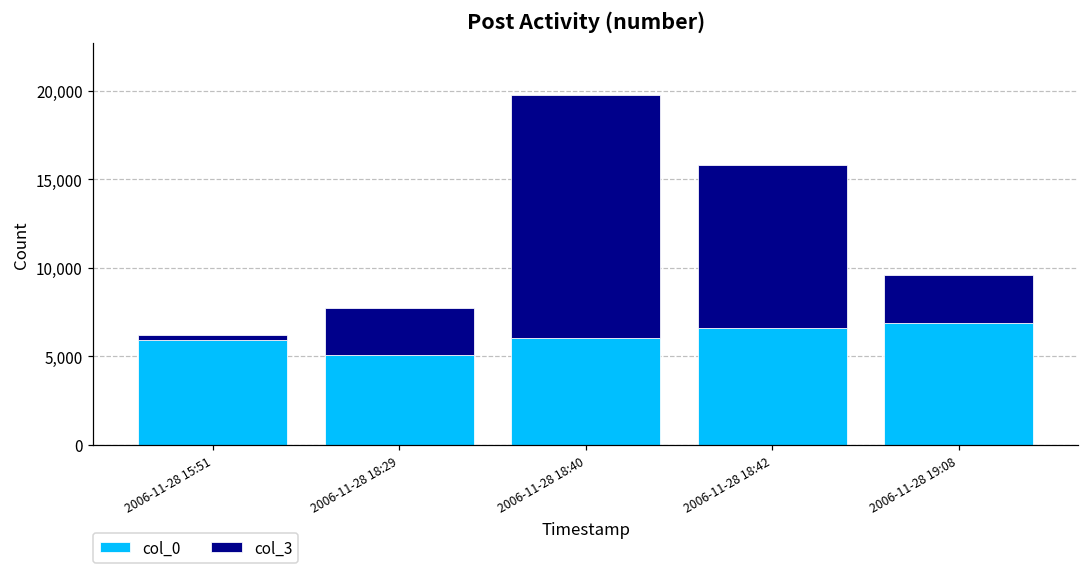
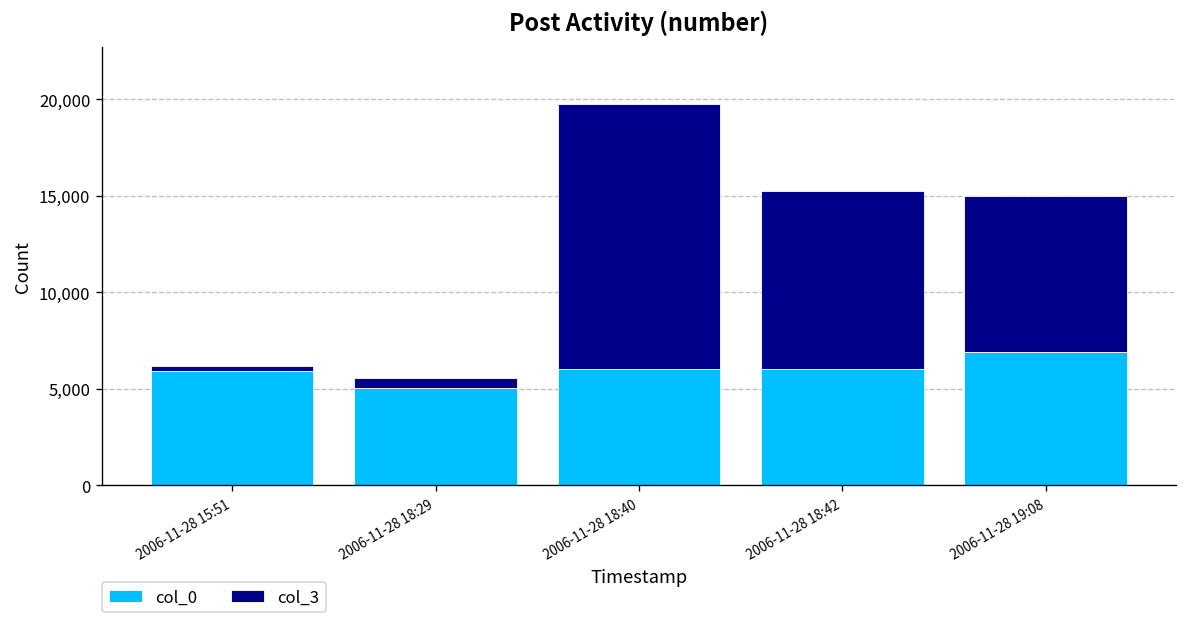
col_3, 2006-11-28 18:29: 2,700 -> 500
col_0, 2006-11-28 18:42: 6,600 -> 6,000
col_3, 2006-11-28 19:08: 2,700 -> 8,100
